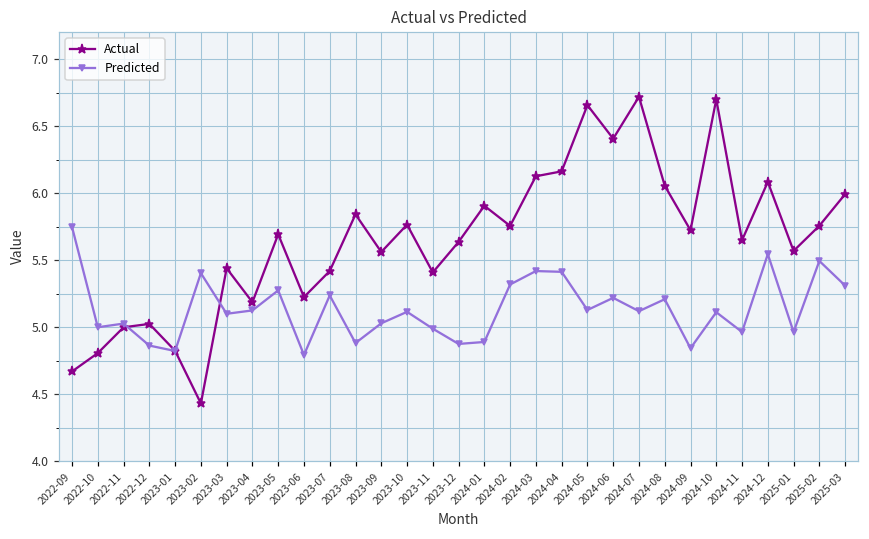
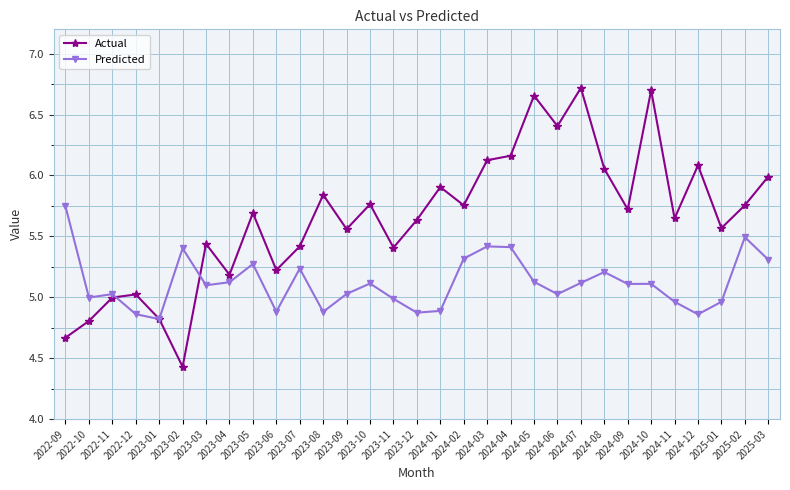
Predicted, 2023-06: 4.79 -> 4.88
Predicted, 2024-06: 5.22 -> 5.03
Predicted, 2024-09: 4.84 -> 5.11
Predicted, 2024-12: 5.54 -> 4.86
